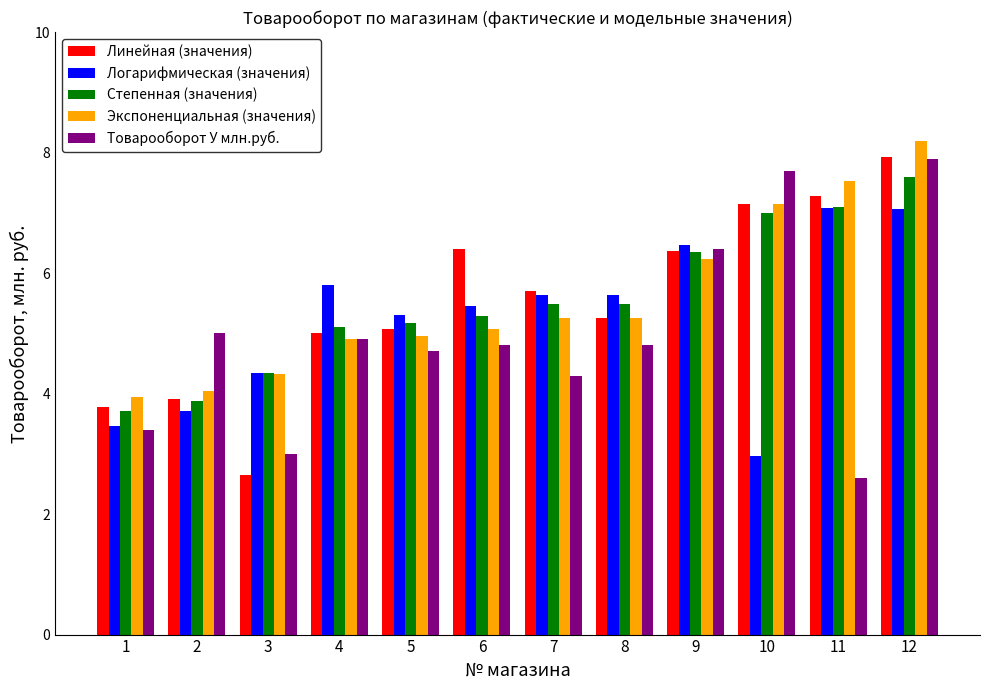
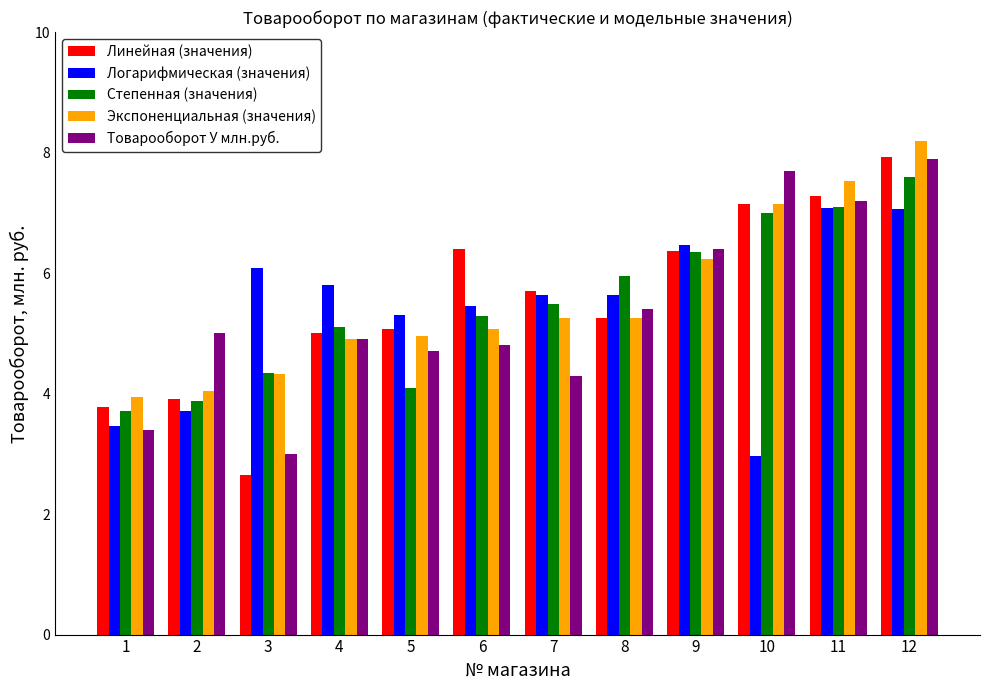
Логарифмическая (значения), 3: 4.3 -> 6.1
Степенная (значения), 5: 5.2 -> 4.1
Степенная (значения), 8: 5.5 -> 6.0
Товарооборот У млн.руб., 8: 4.8 -> 5.4
Товарооборот У млн.руб., 11: 2.6 -> 7.2
